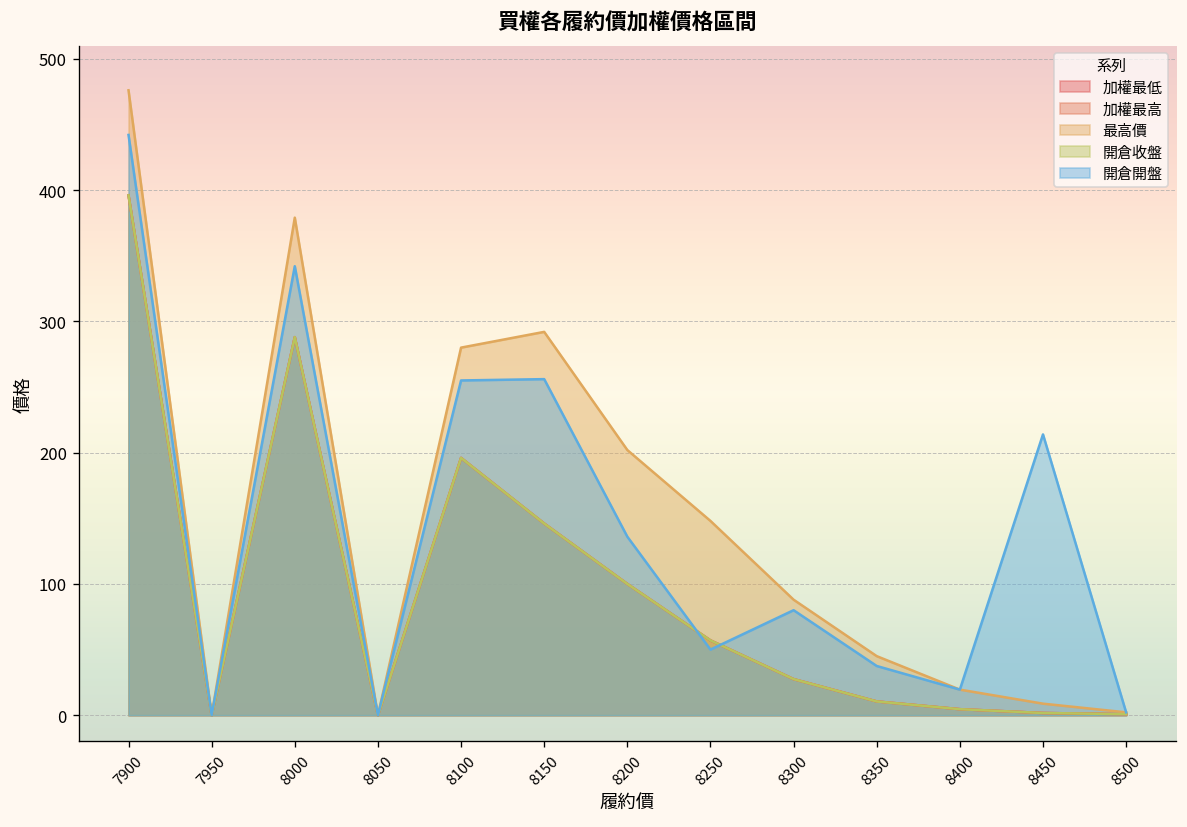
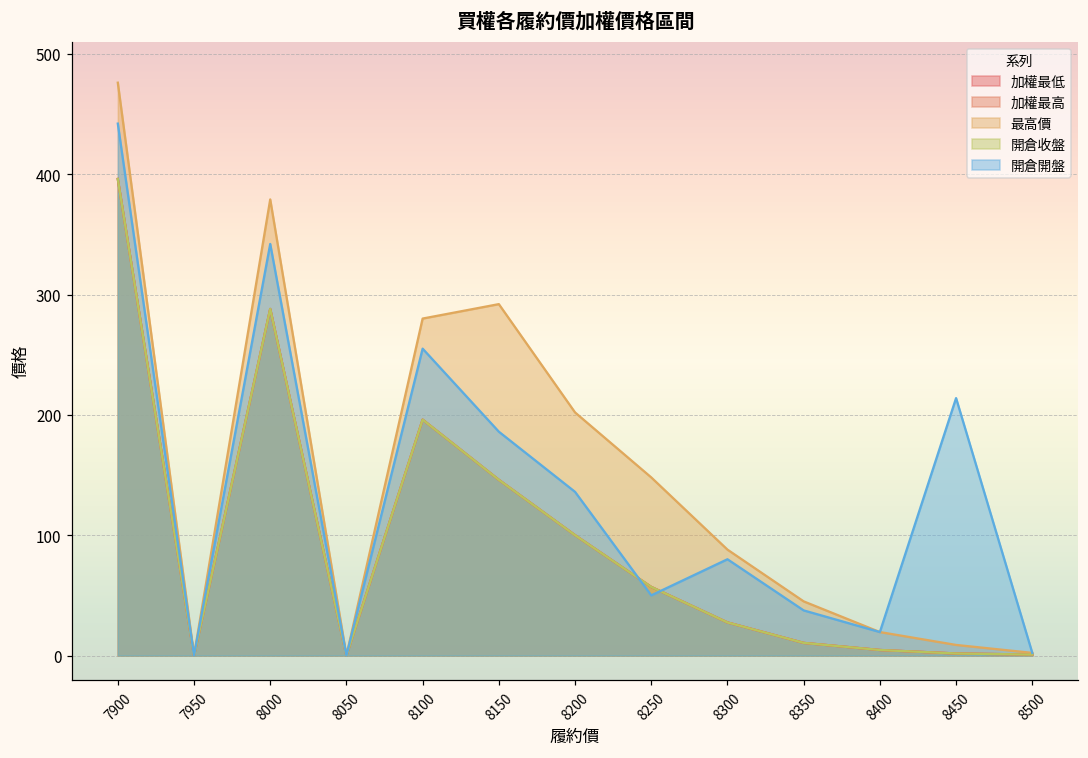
開倉開盤, 8150: 256 -> 186
